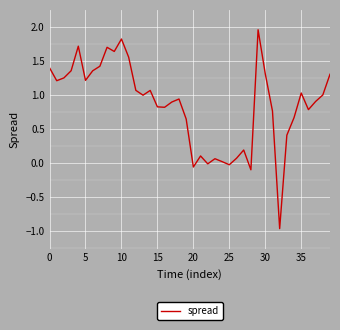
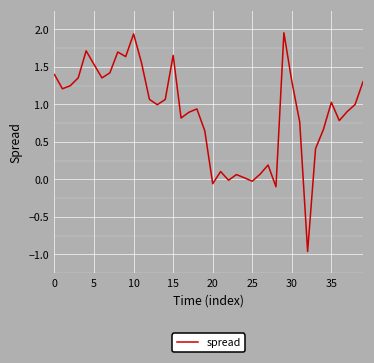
5: 1.2 -> 1.5
10: 1.8 -> 1.9
15: 0.8 -> 1.7
